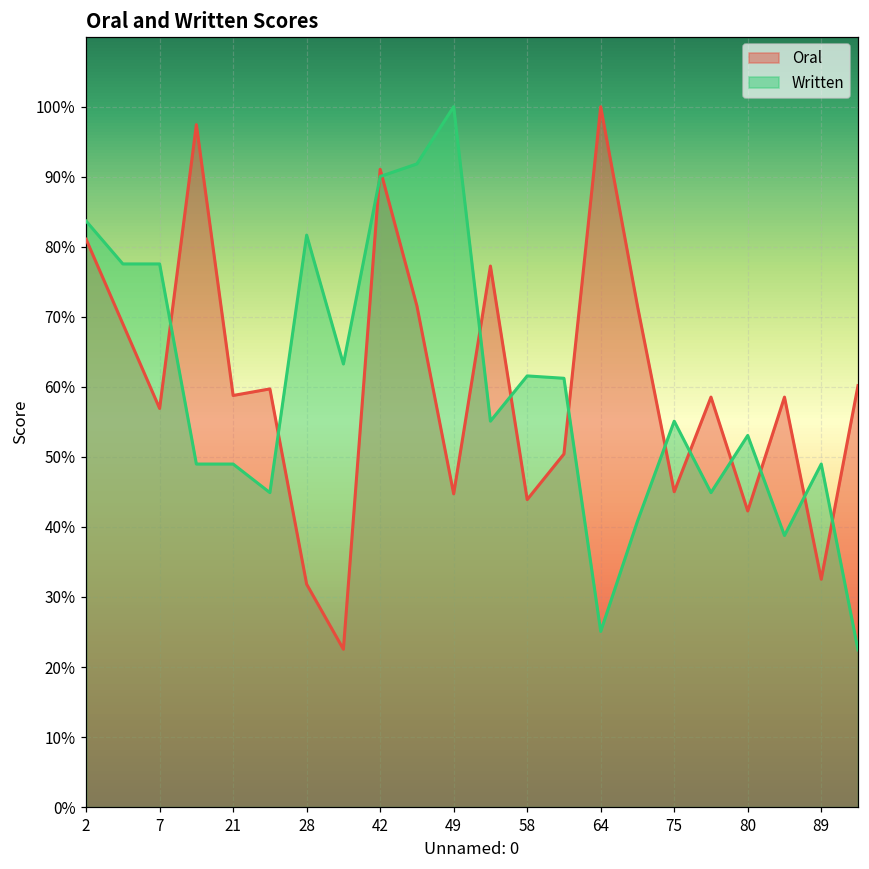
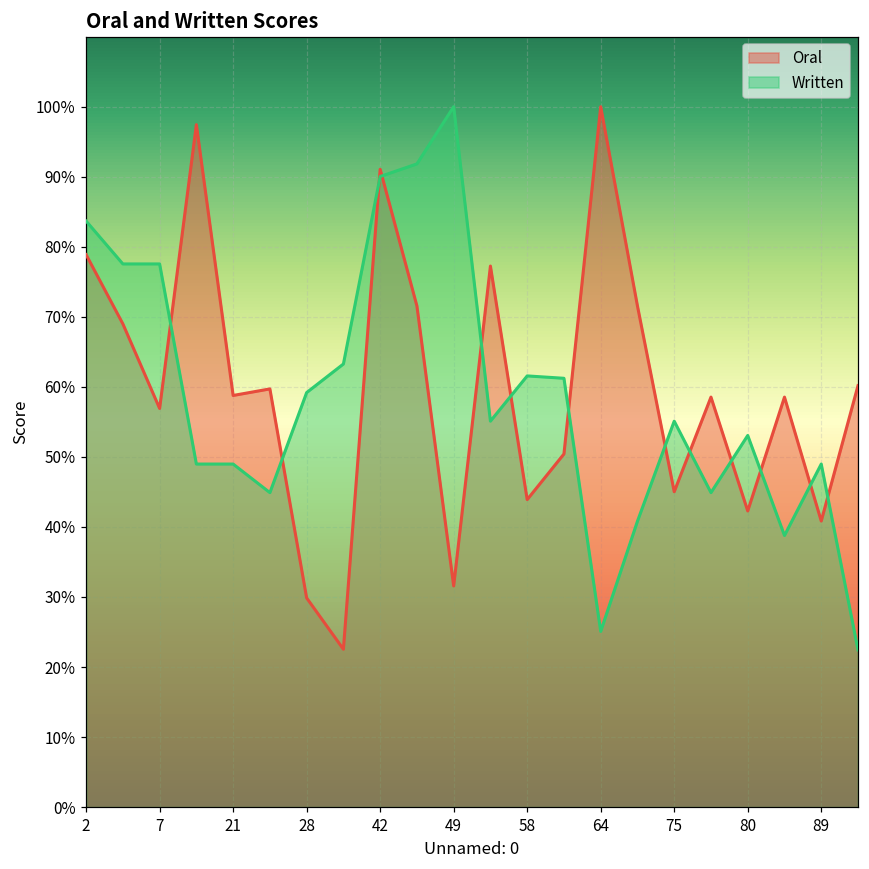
Oral, 2: 81% -> 79%
Oral, 28: 32% -> 30%
Written, 28: 82% -> 59%
Oral, 49: 45% -> 32%
Oral, 89: 33% -> 41%
